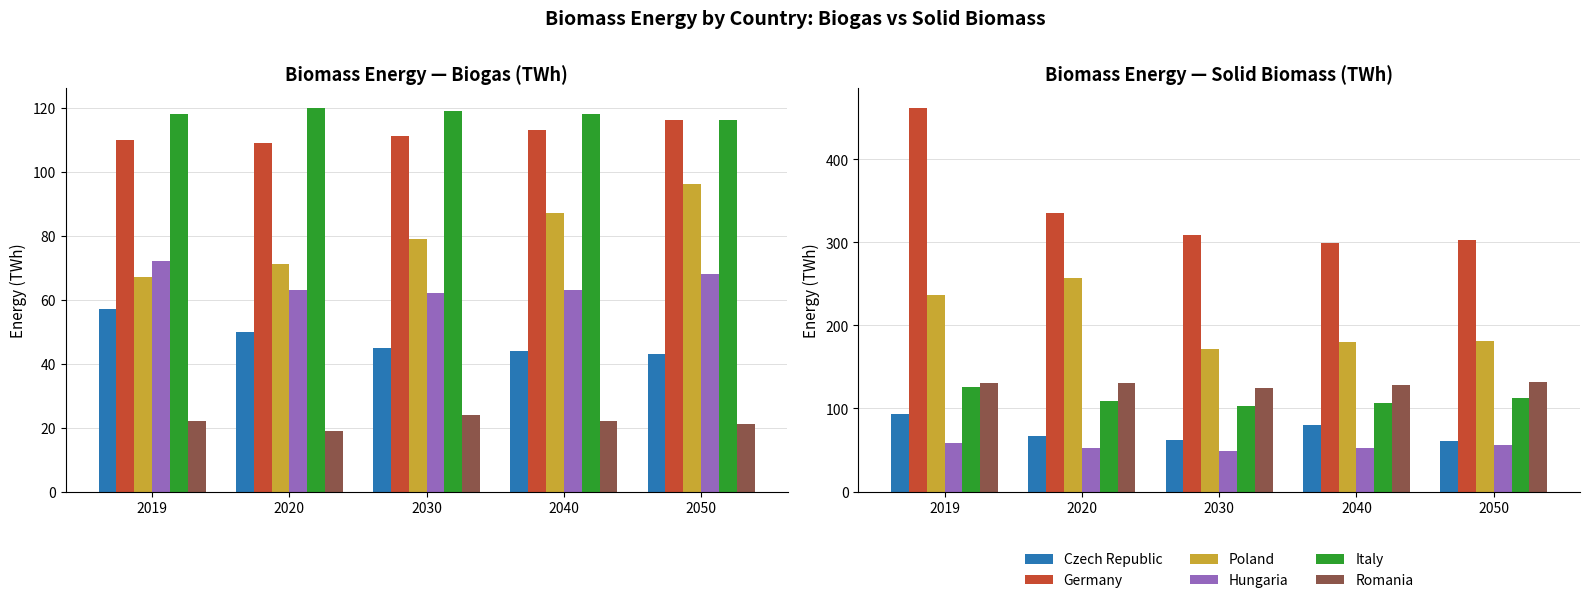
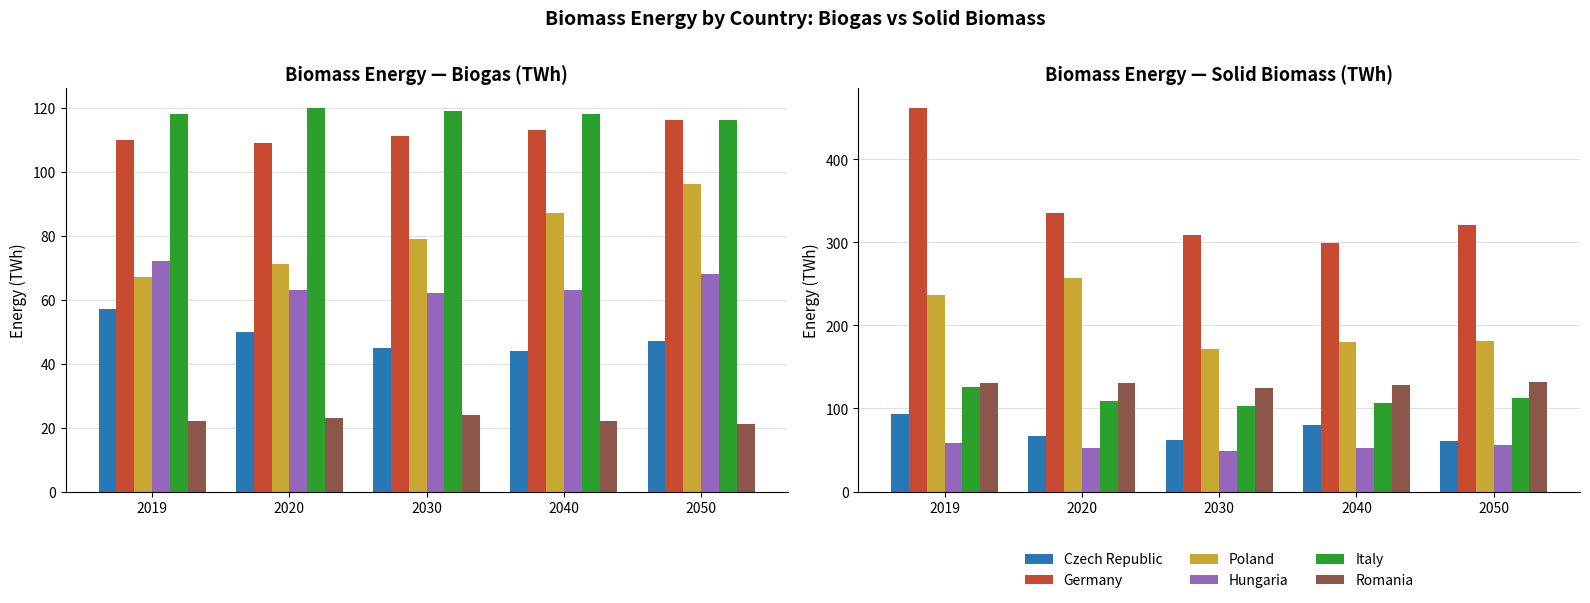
Biomass Energy — Biogas (TWh), Romania, 2020: 19 -> 23
Biomass Energy — Biogas (TWh), Czech Republic, 2050: 43 -> 47
Biomass Energy — Solid Biomass (TWh), Germany, 2050: 300 -> 320
